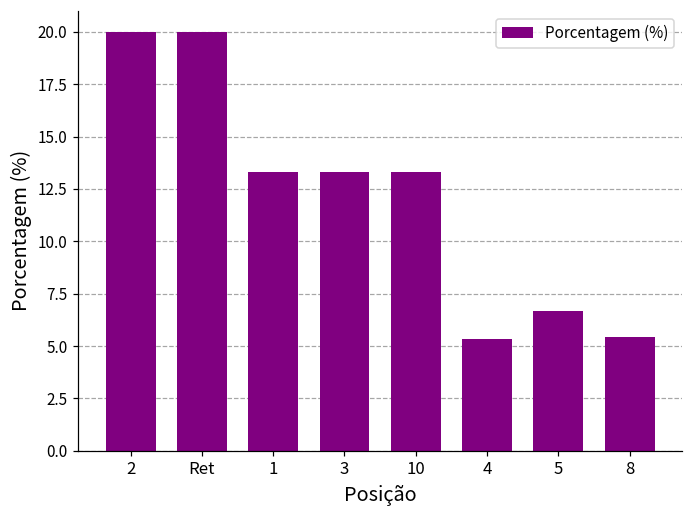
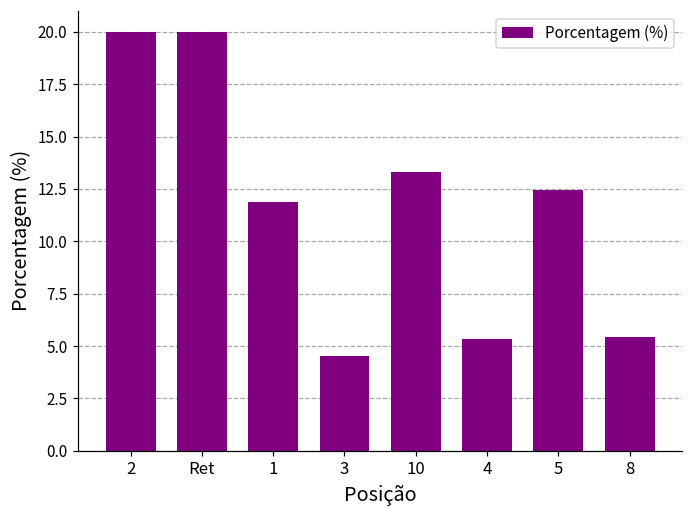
1: 13.3 -> 11.9
3: 13.3 -> 4.5
5: 6.7 -> 12.5
